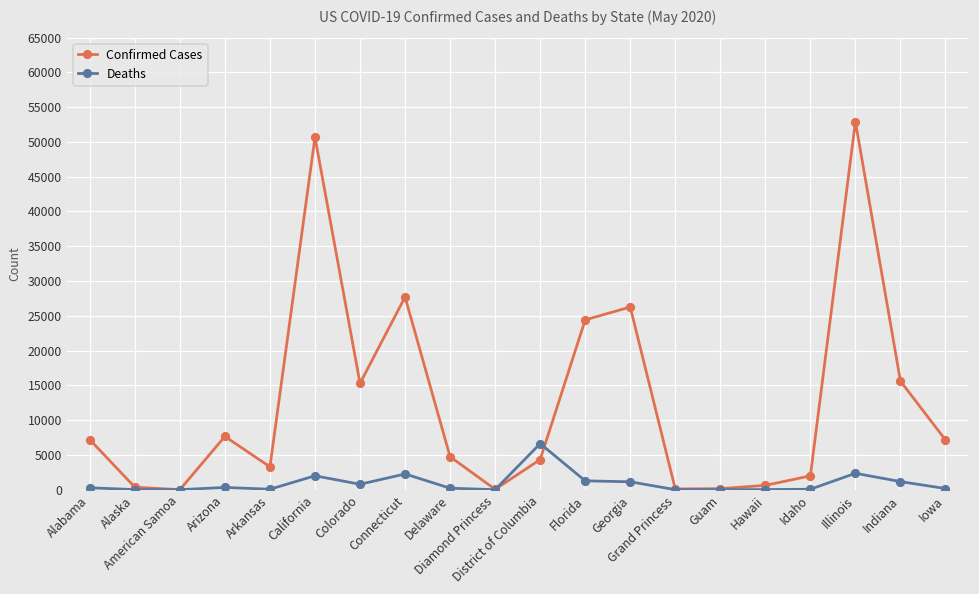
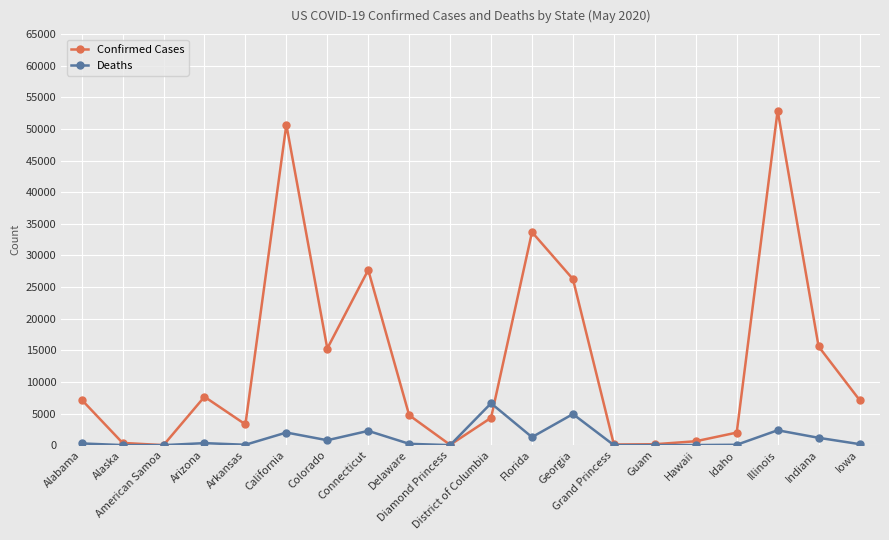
Confirmed Cases, Florida: 24000 -> 34000
Deaths, Georgia: 1000 -> 5000
